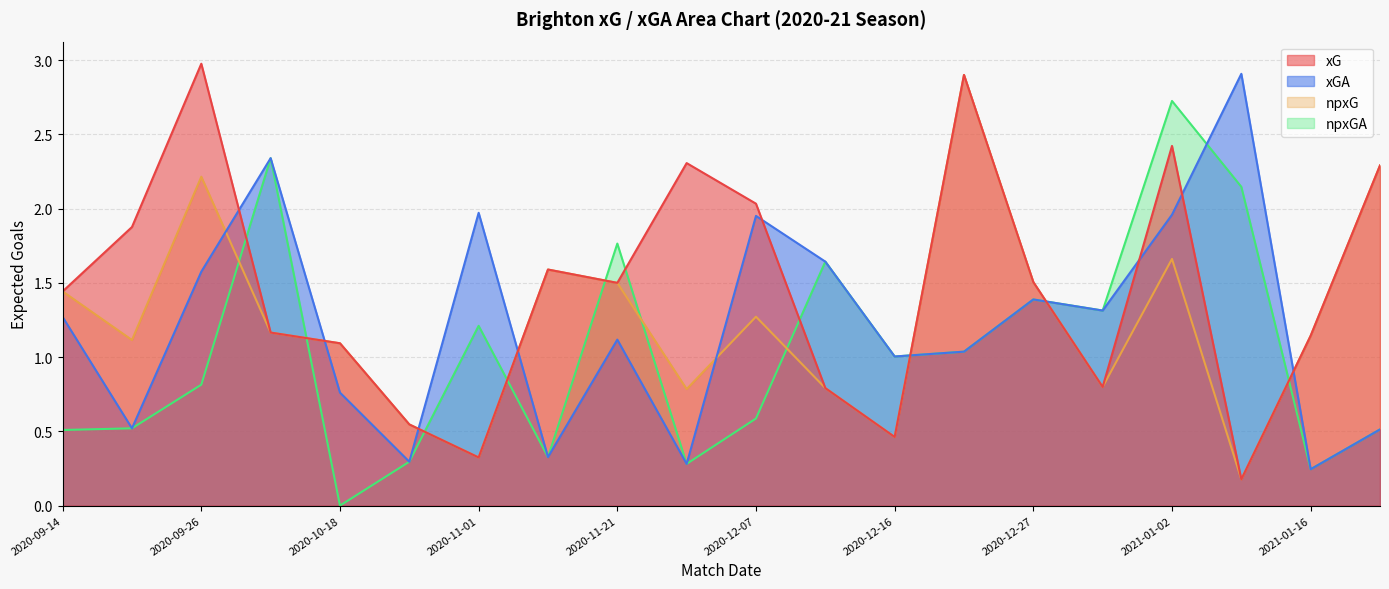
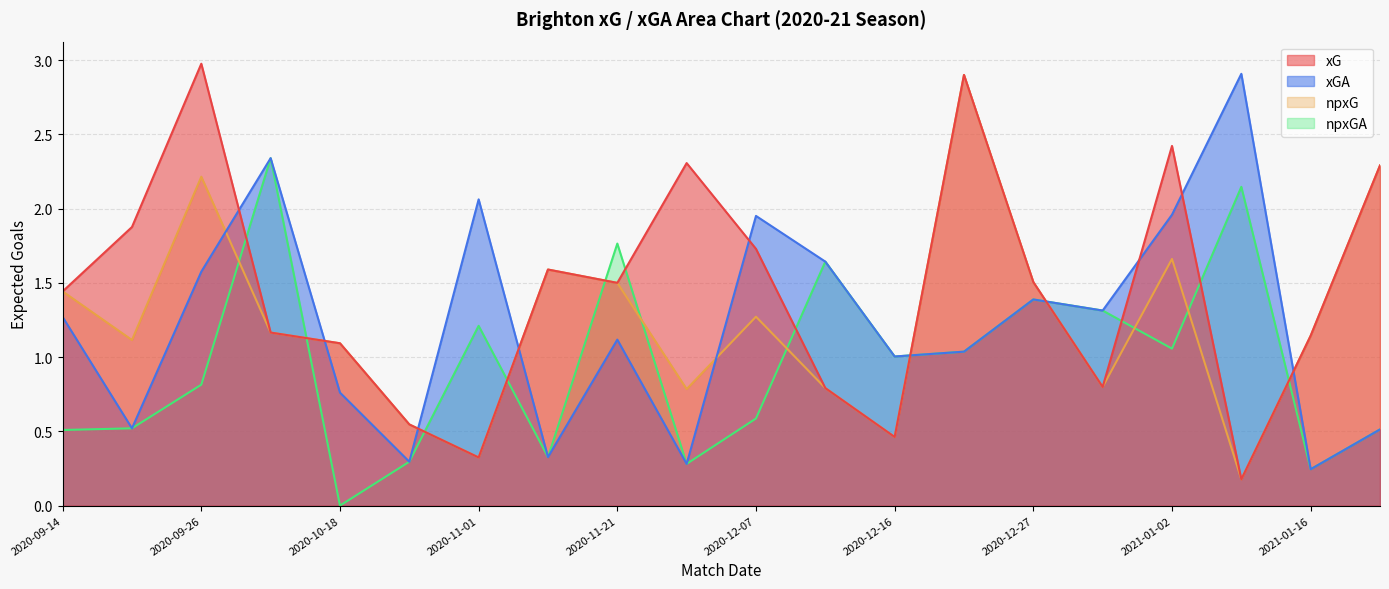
xGA, 2020-11-01: 1.97 -> 2.06
xG, 2020-12-07: 2.03 -> 1.73
npxGA, 2021-01-02: 2.73 -> 1.06
